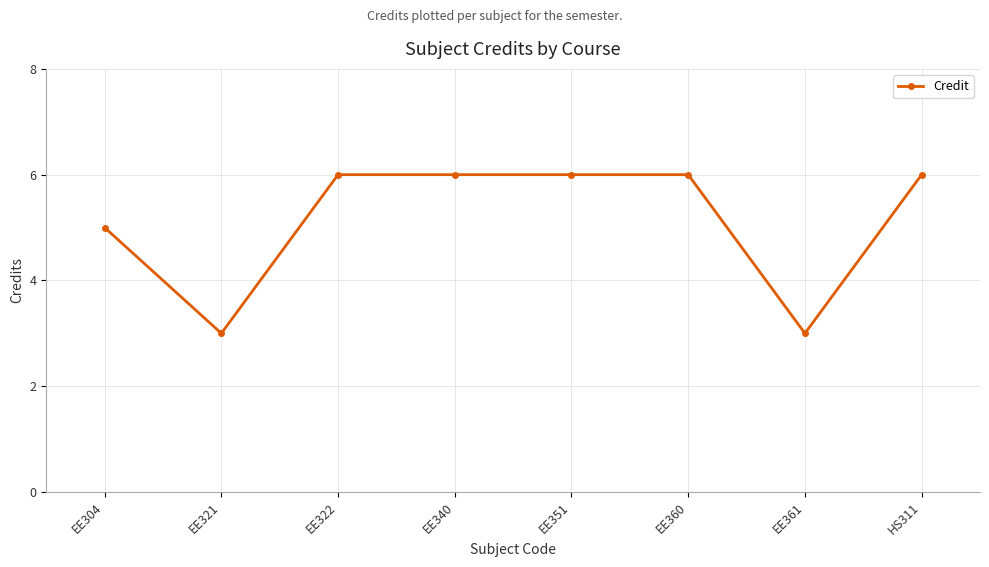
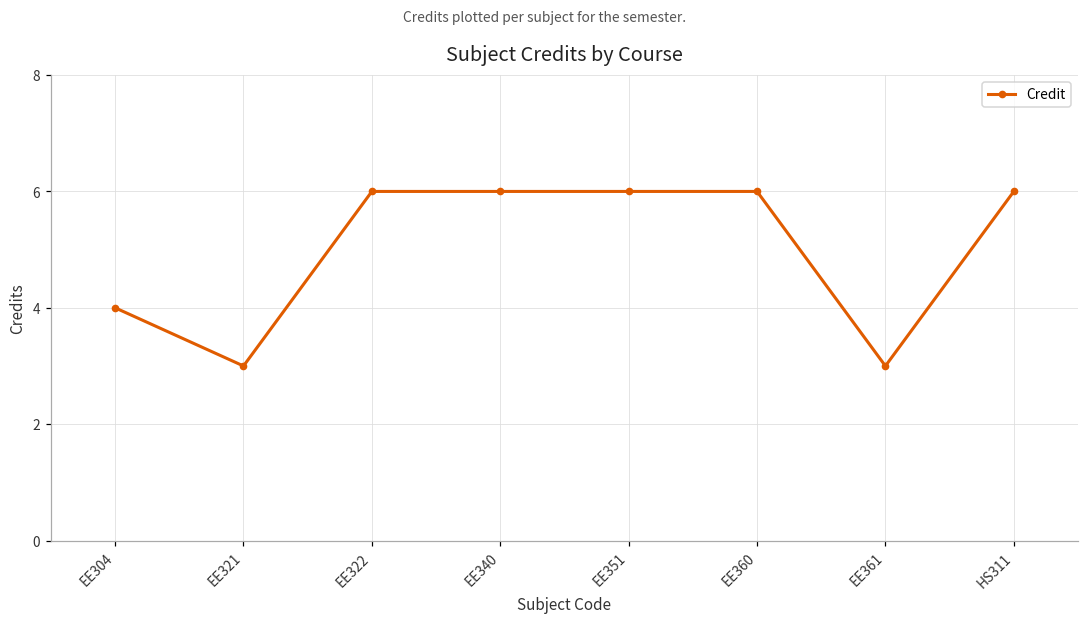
EE304: 5 -> 4
